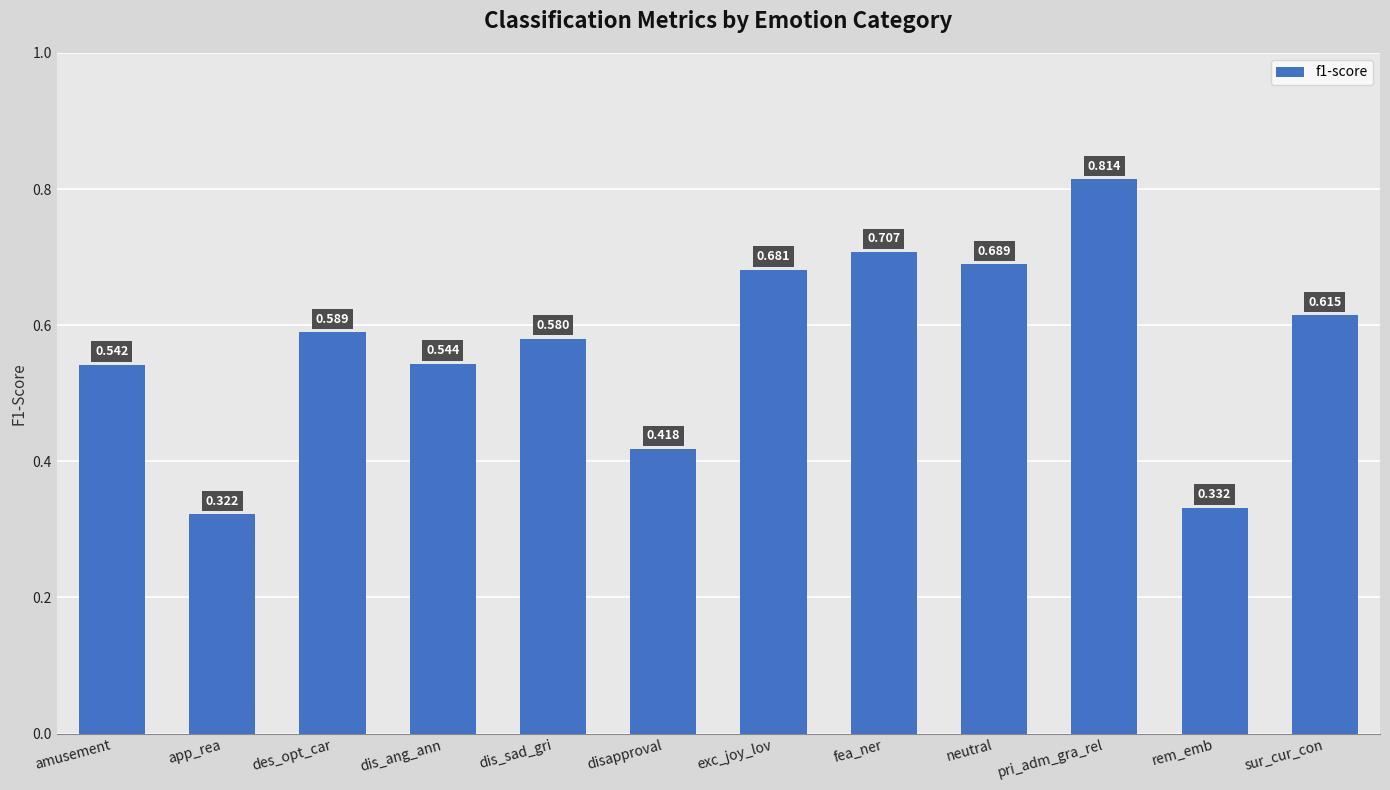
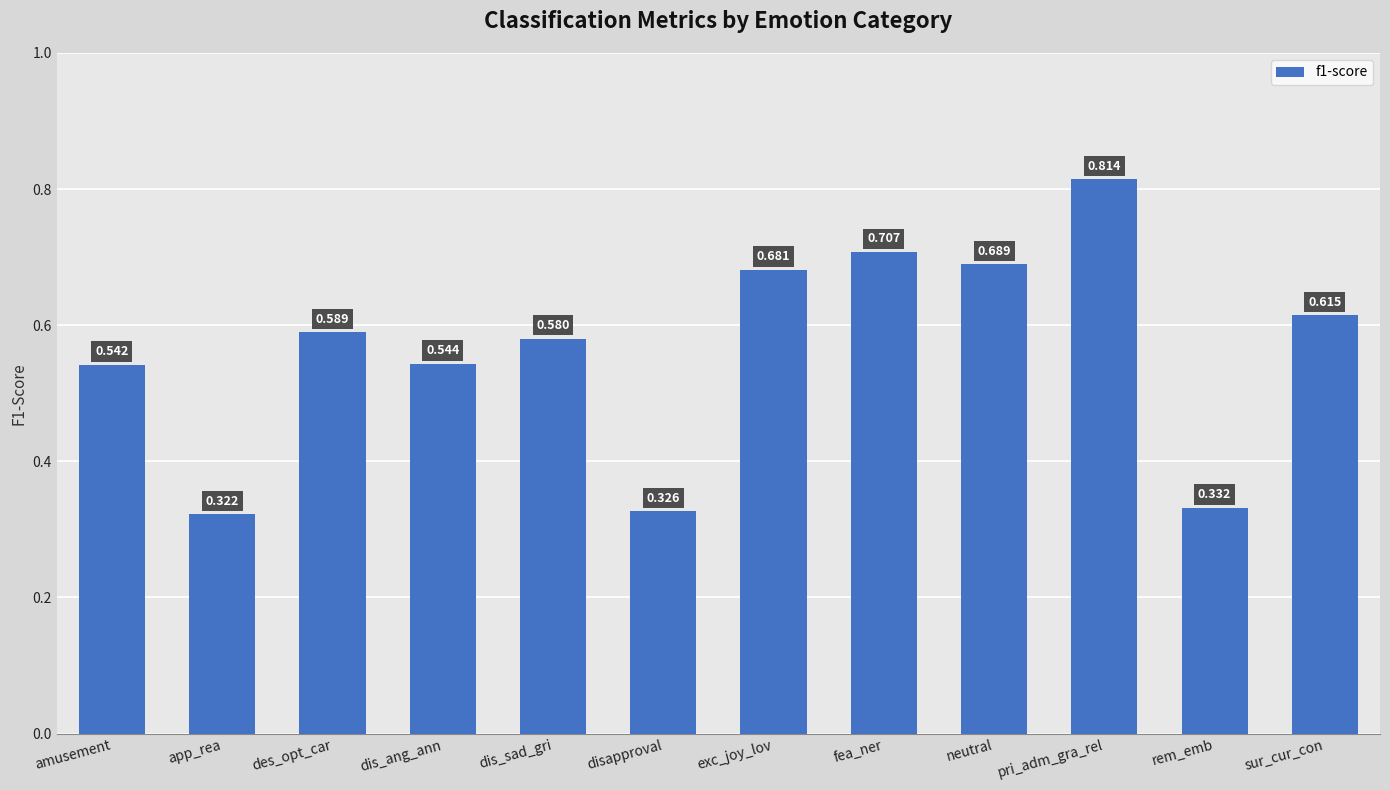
disapproval: 0.418 -> 0.326
